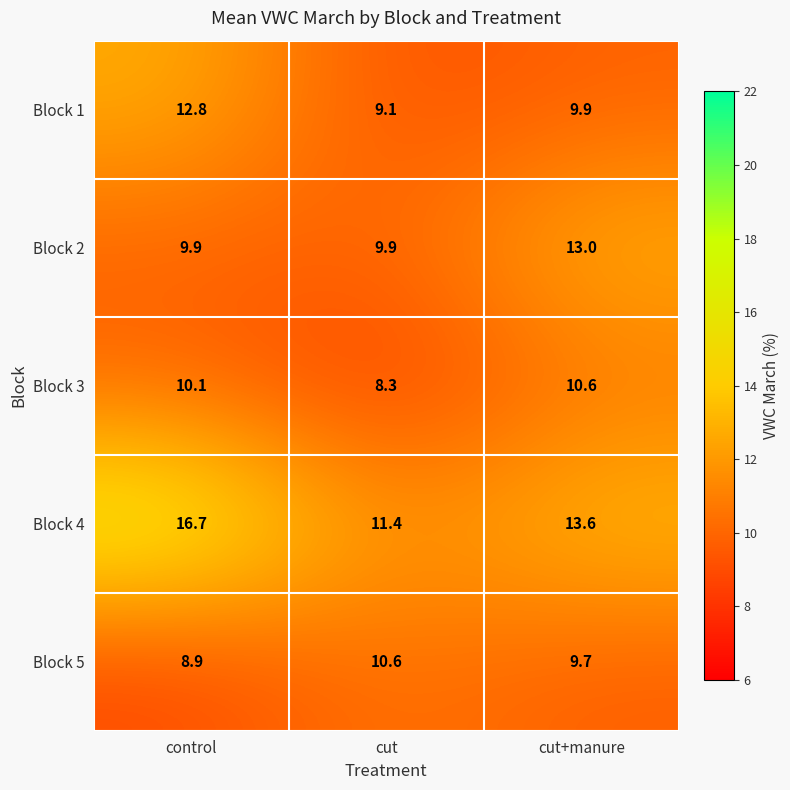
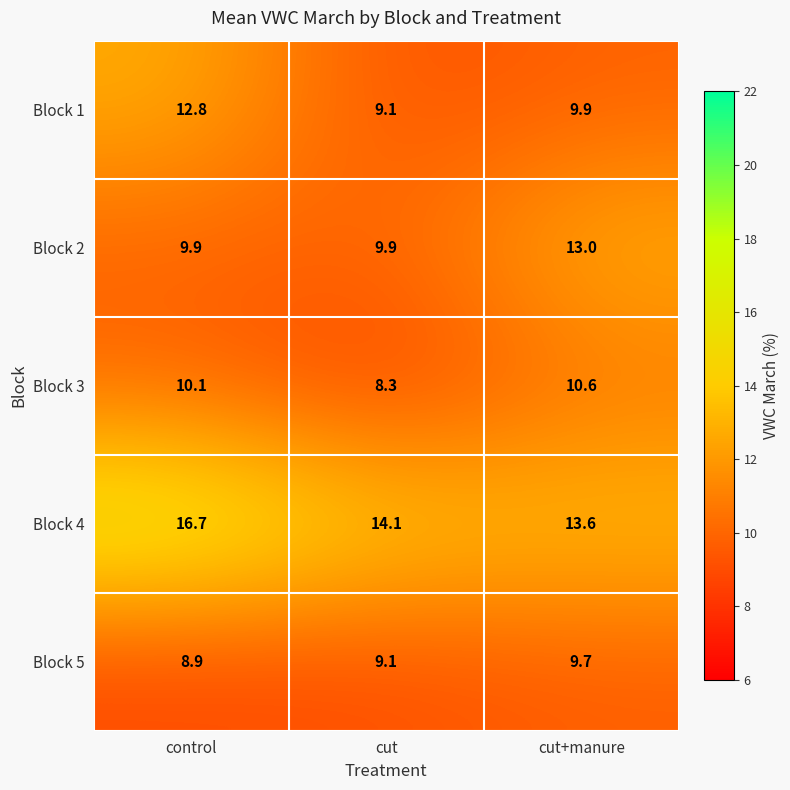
Block 4, cut: 11.4 -> 14.1
Block 5, cut: 10.6 -> 9.1
